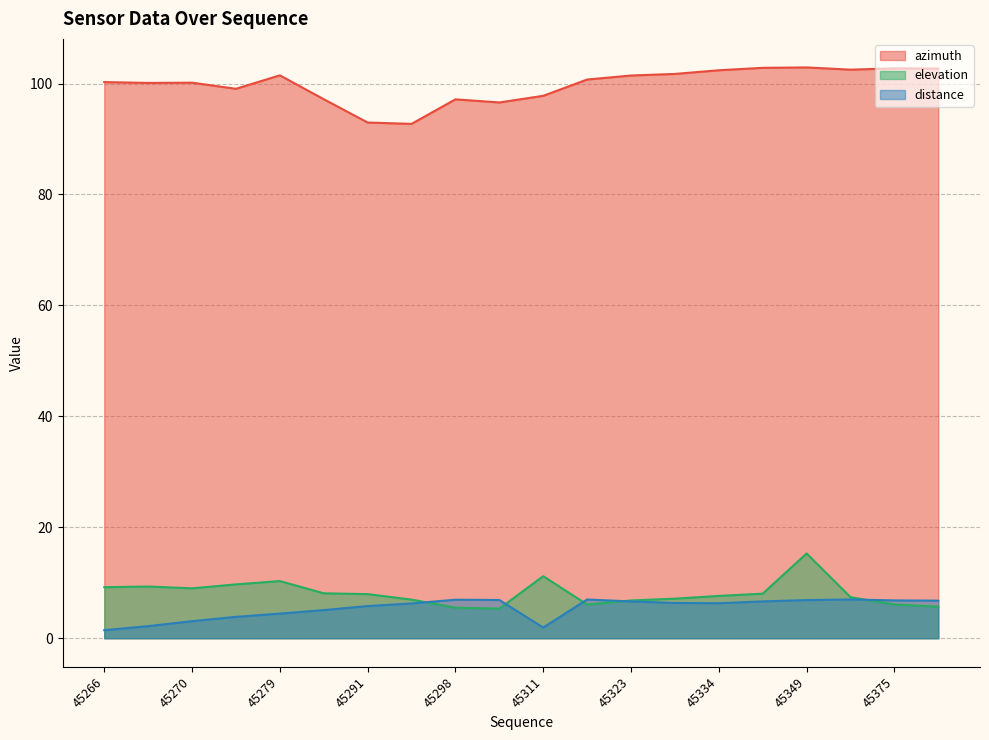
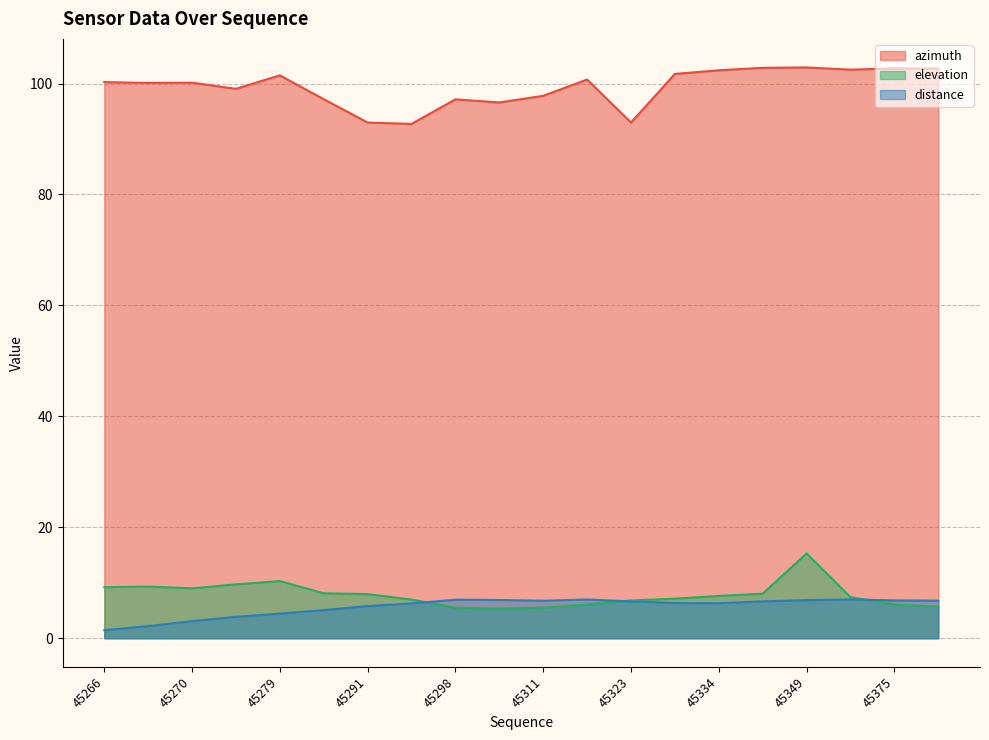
elevation, 45311: 11 -> 6
distance, 45311: 2 -> 7
azimuth, 45323: 101 -> 93
